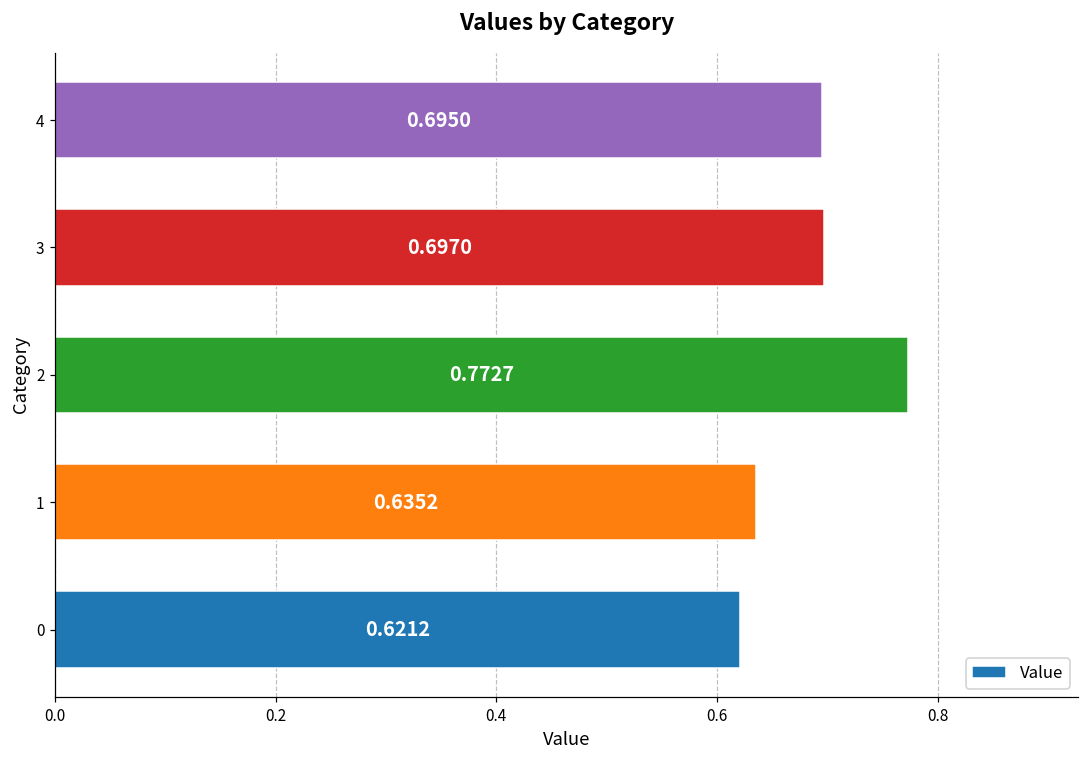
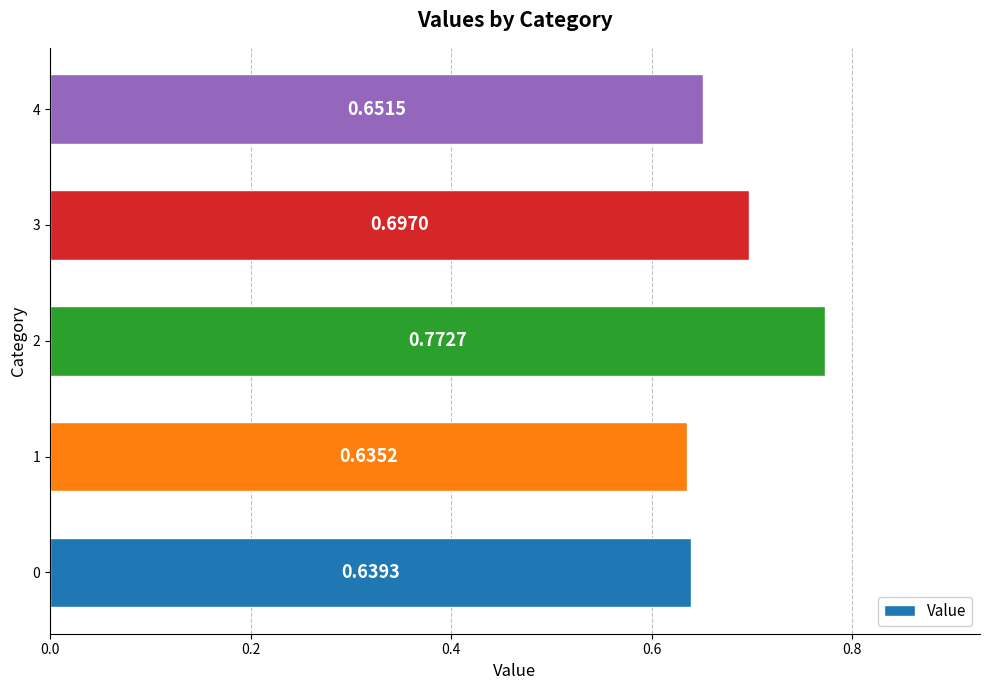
4: 0.6950 -> 0.6515
0: 0.6212 -> 0.6393
